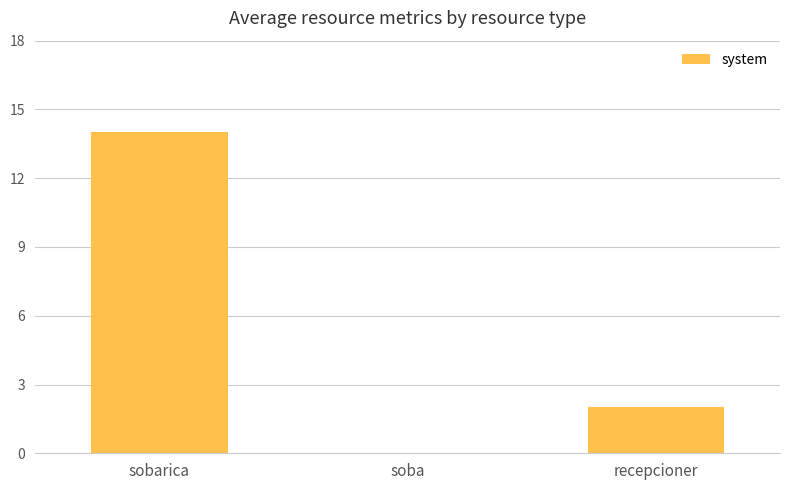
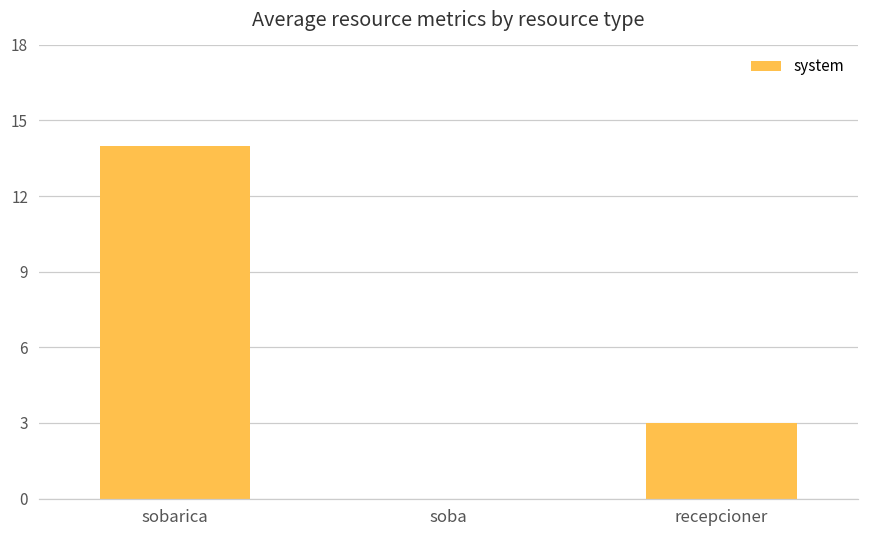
recepcioner: 2 -> 3
